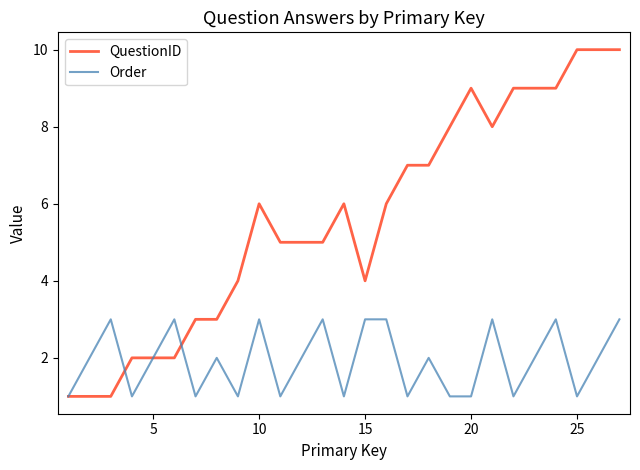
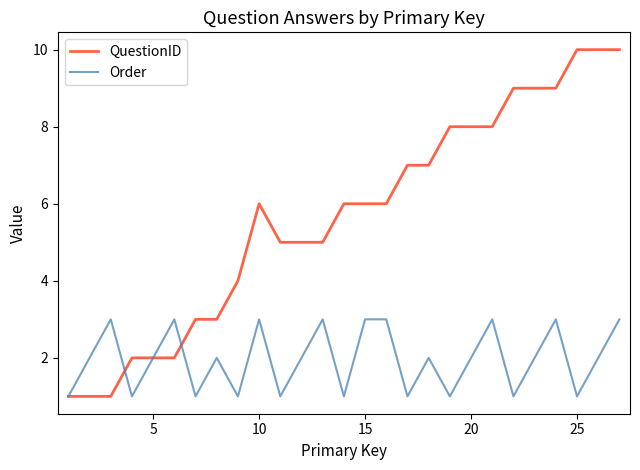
QuestionID, 15: 4 -> 6
QuestionID, 20: 9 -> 8
Order, 20: 1 -> 2
